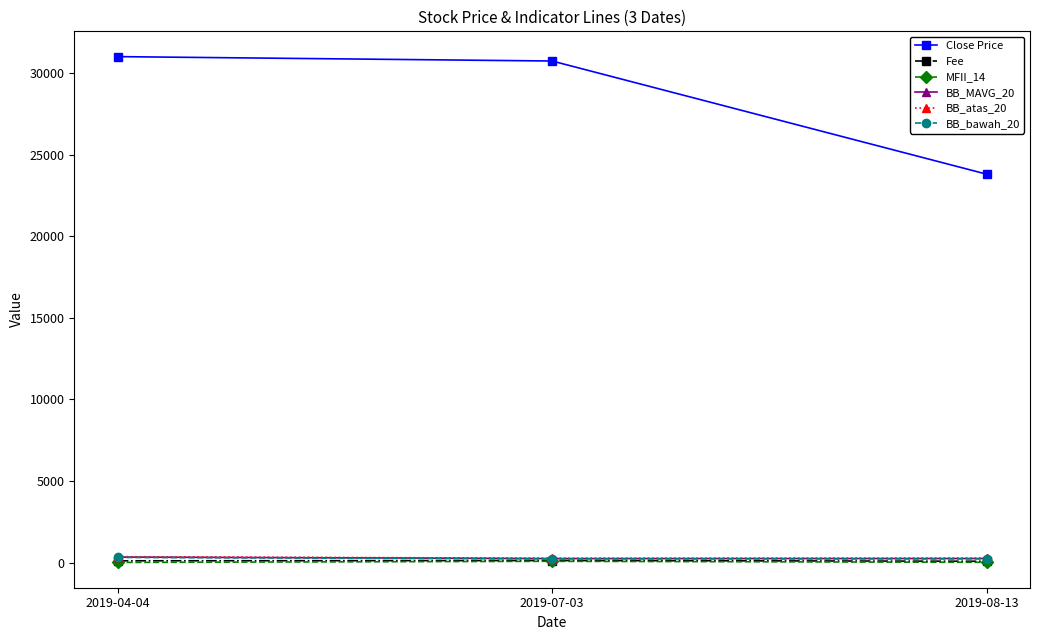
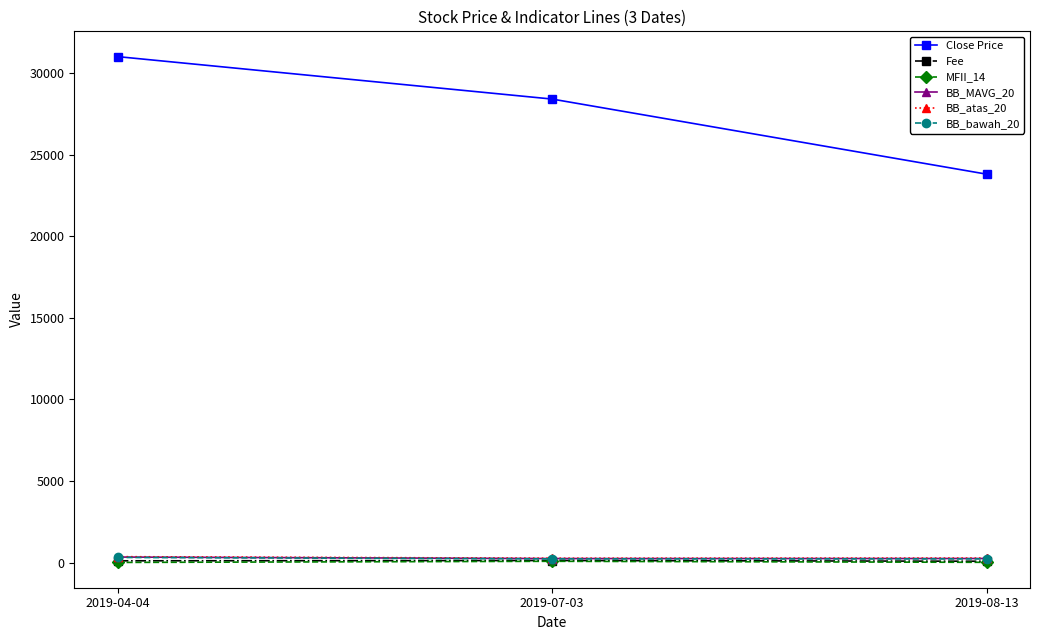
Close Price, 2019-07-03: 30700 -> 28400
